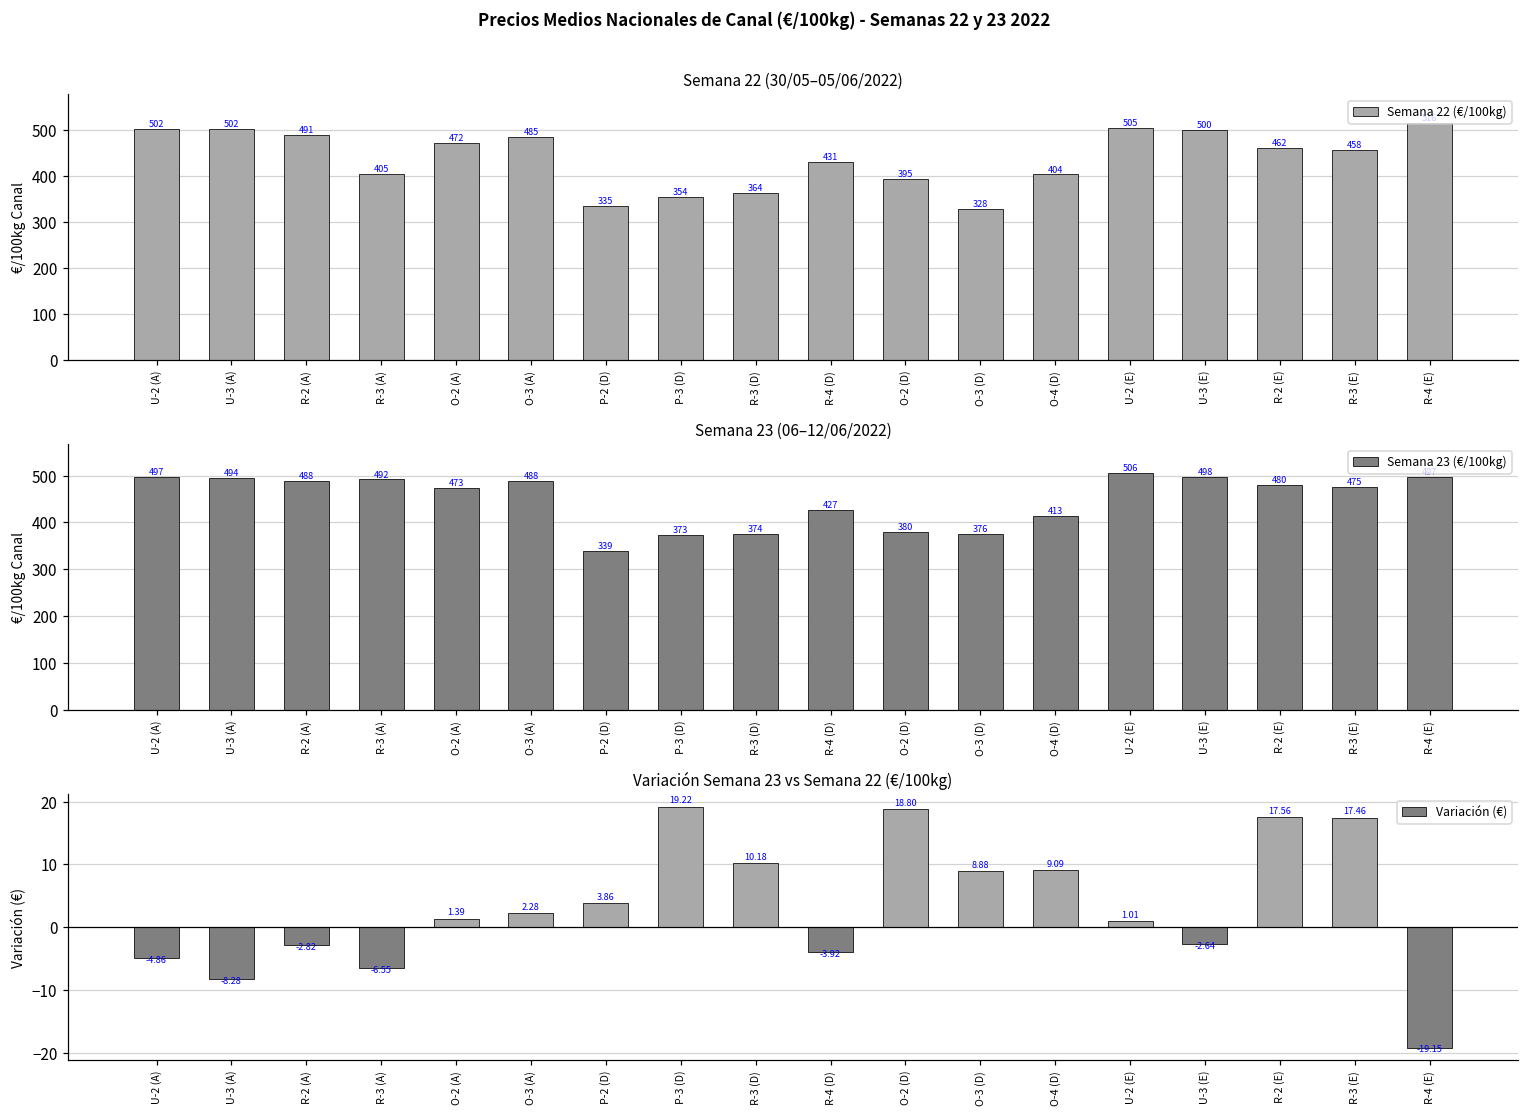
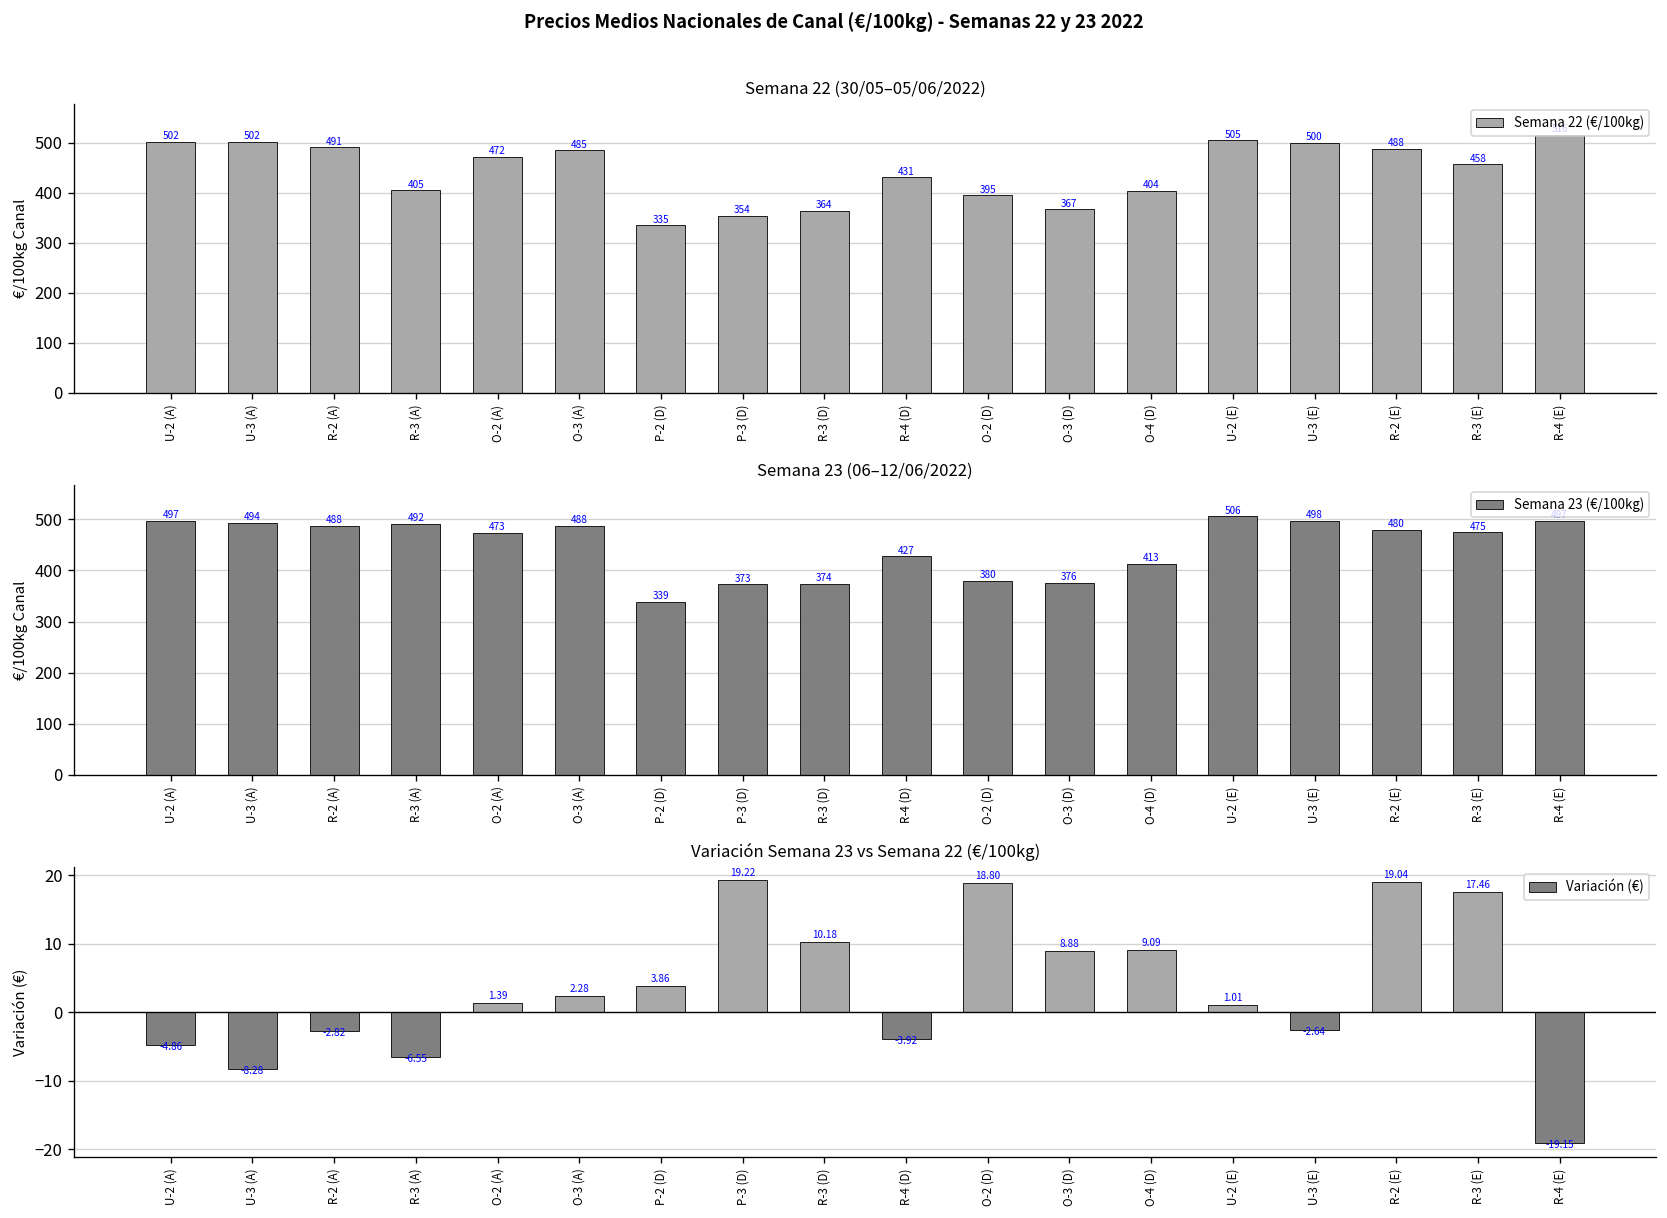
Semana 22 (30/05–05/06/2022), O-3 (D): 328 -> 367
Semana 22 (30/05–05/06/2022), R-2 (E): 462 -> 488
Variación Semana 23 vs Semana 22 (€/100kg), R-2 (E): 17.56 -> 19.04
